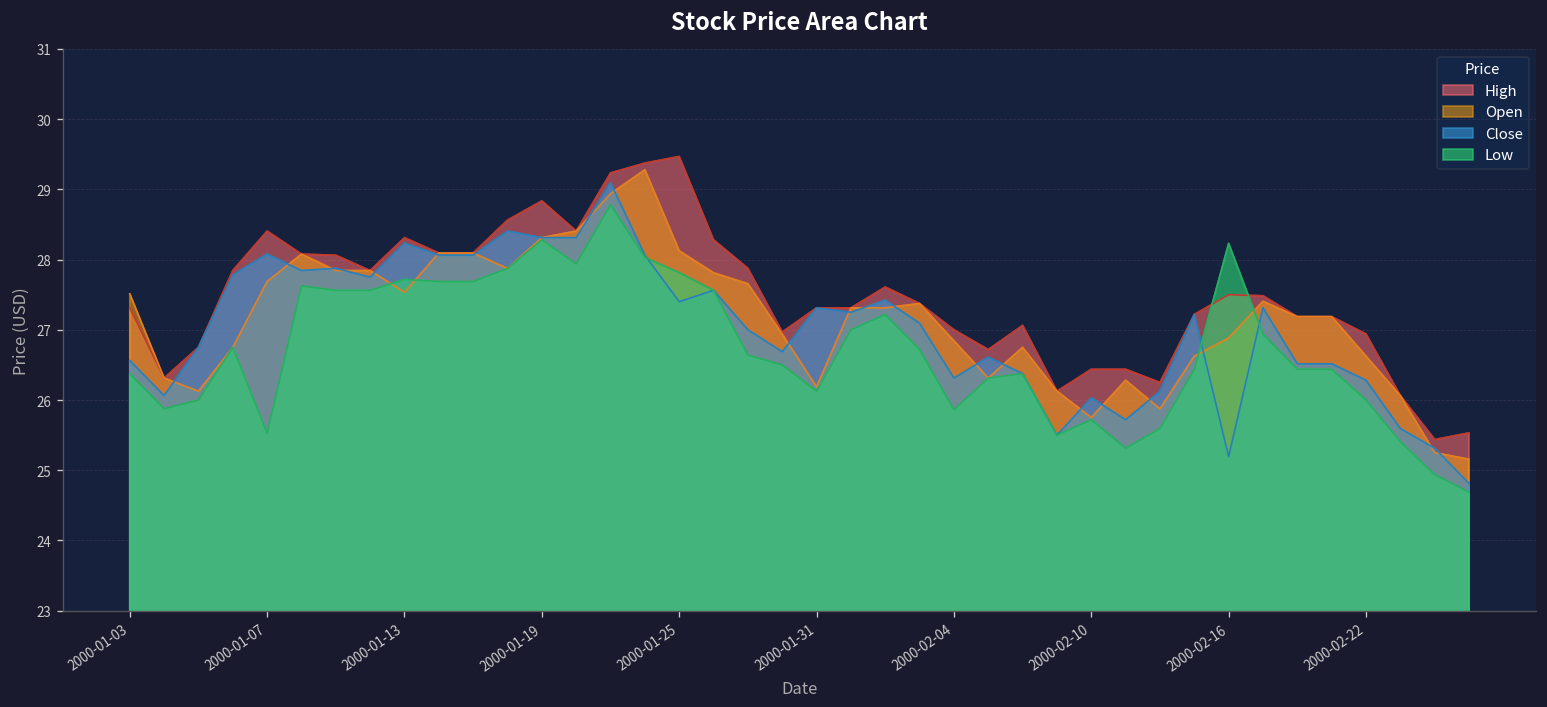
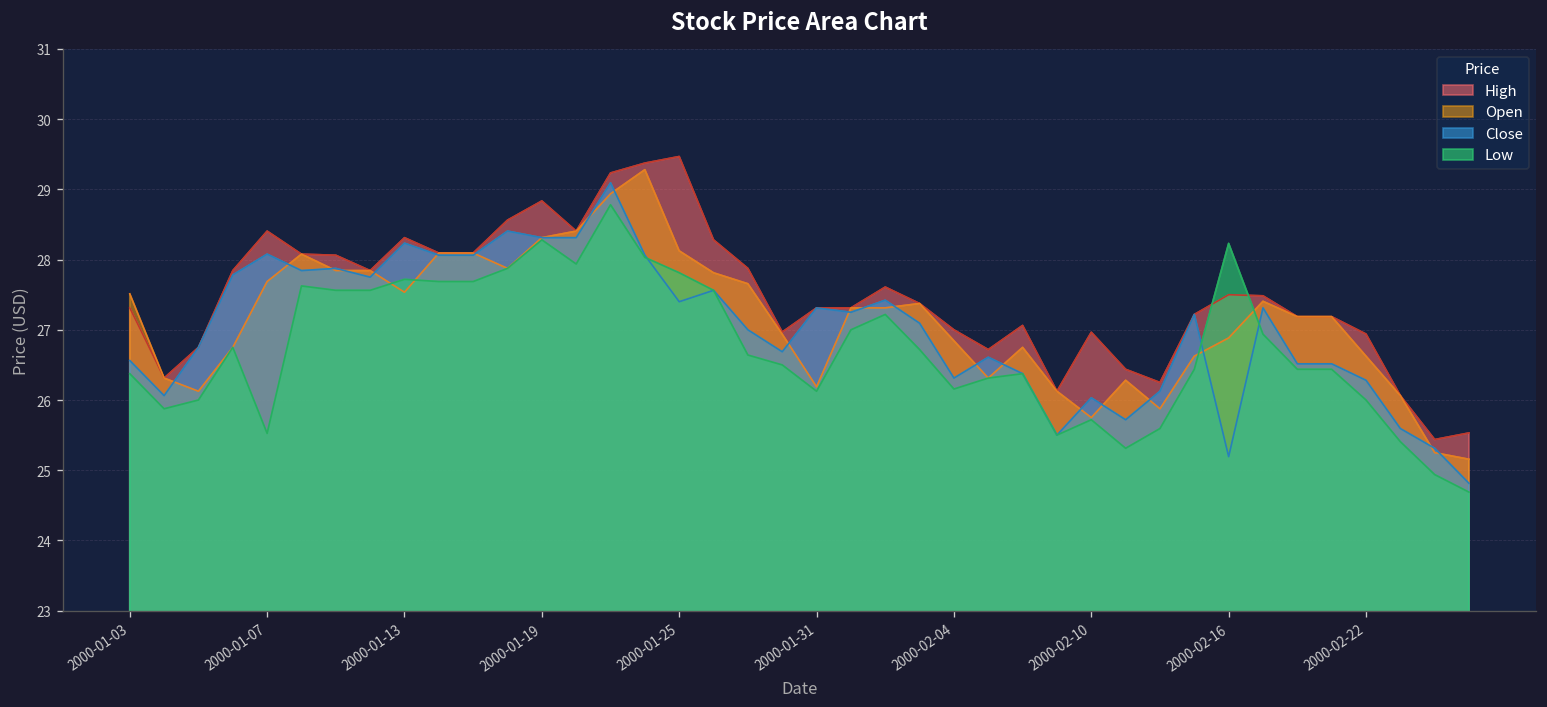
Low, 2000-02-04: 25.9 -> 26.2
High, 2000-02-10: 26.4 -> 27.0
